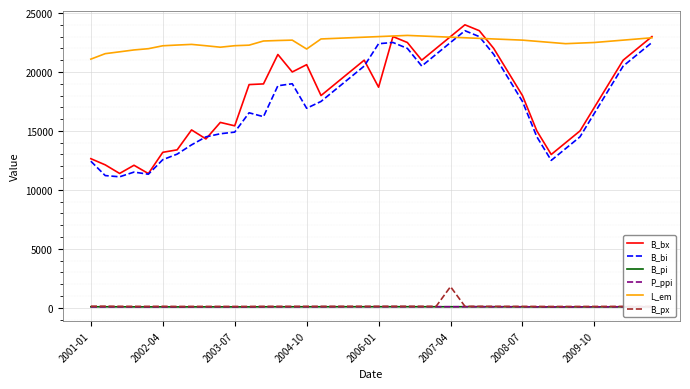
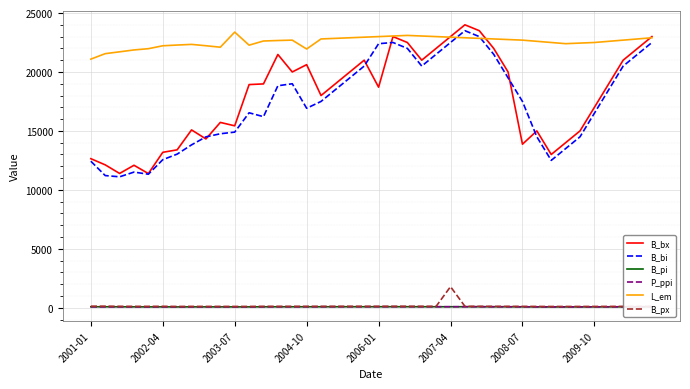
L_em, 2003-07: 22200 -> 23400
B_bx, 2008-07: 18000 -> 13900
